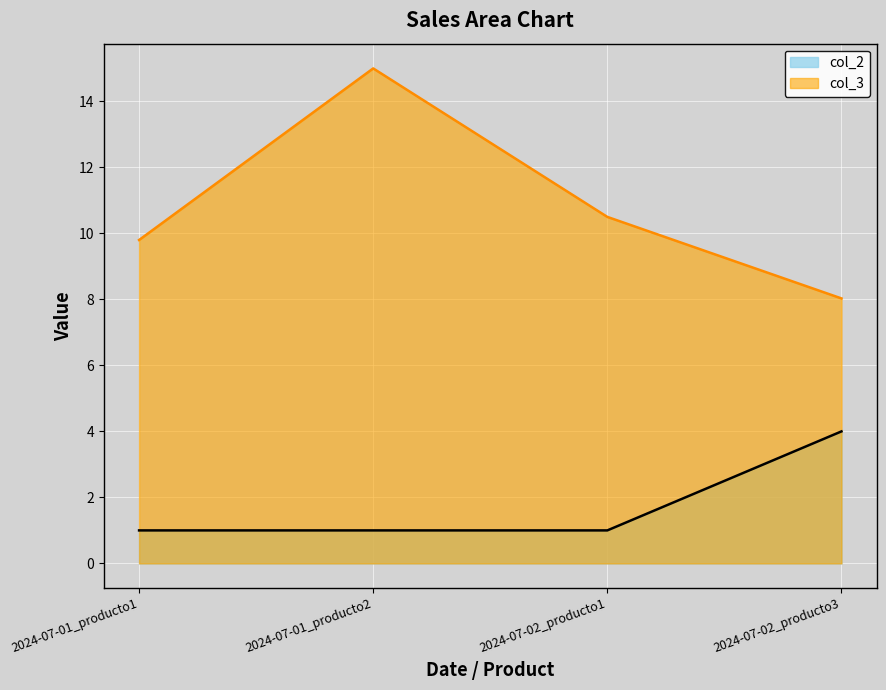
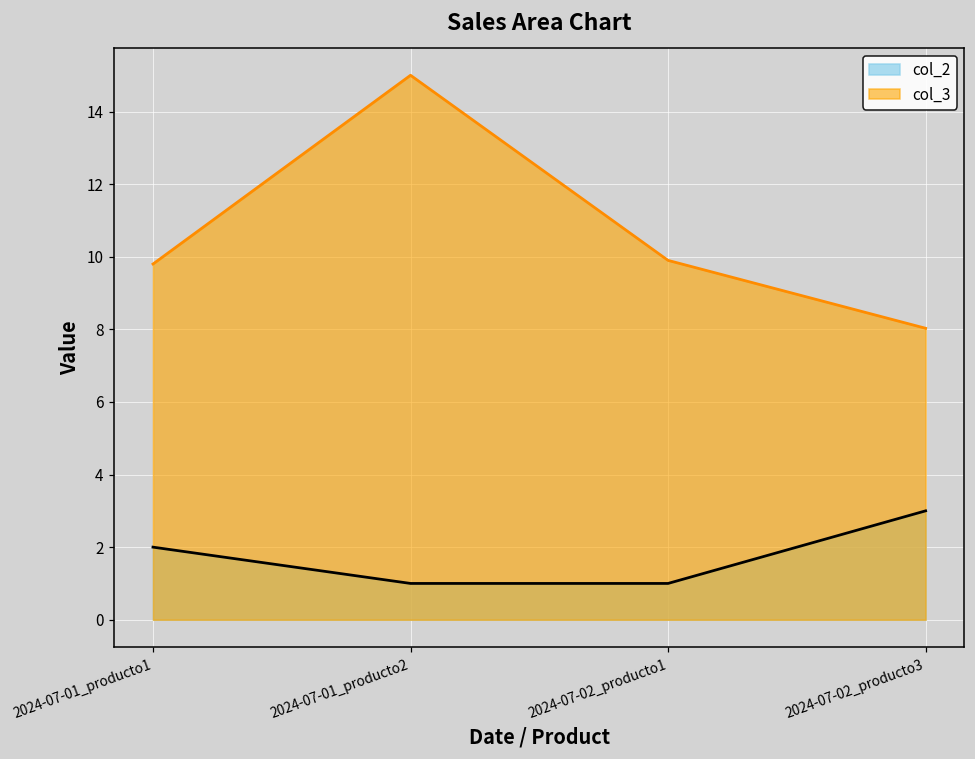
col_2, 2024-07-01_producto1: 1 -> 2
col_3, 2024-07-02_producto1: 10.5 -> 9.9
col_2, 2024-07-02_producto3: 4 -> 3
